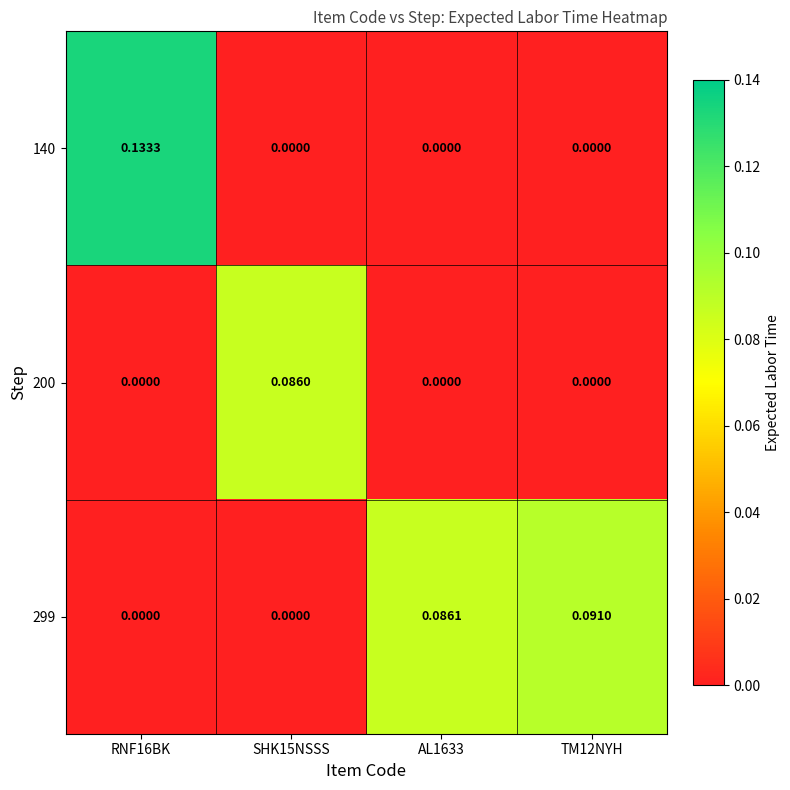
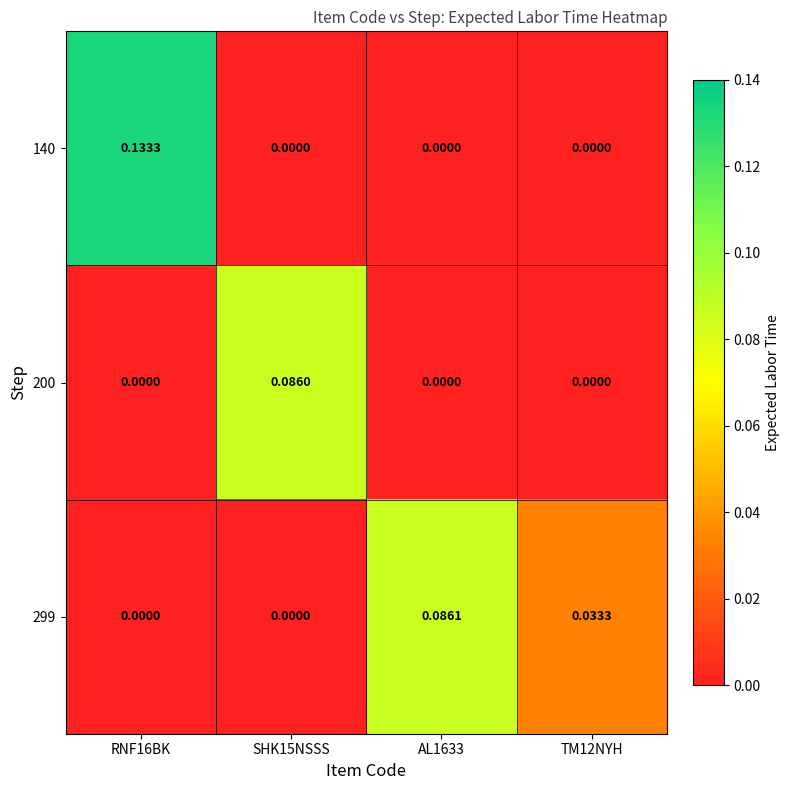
299, TM12NYH: 0.0910 -> 0.0333
